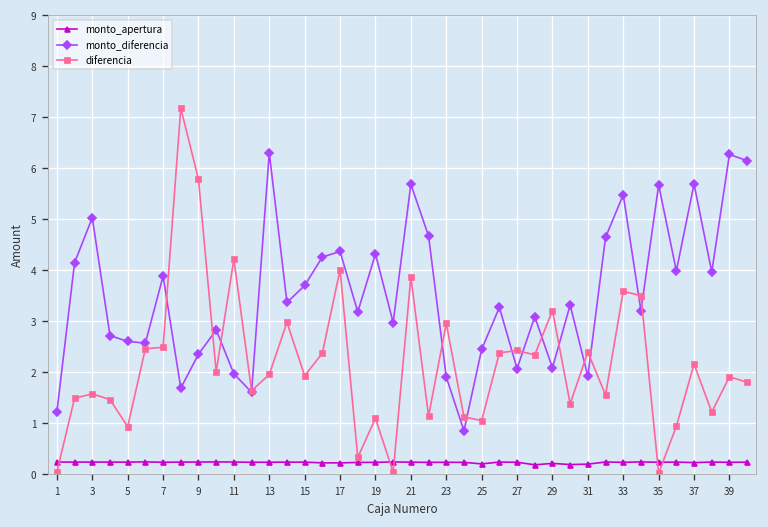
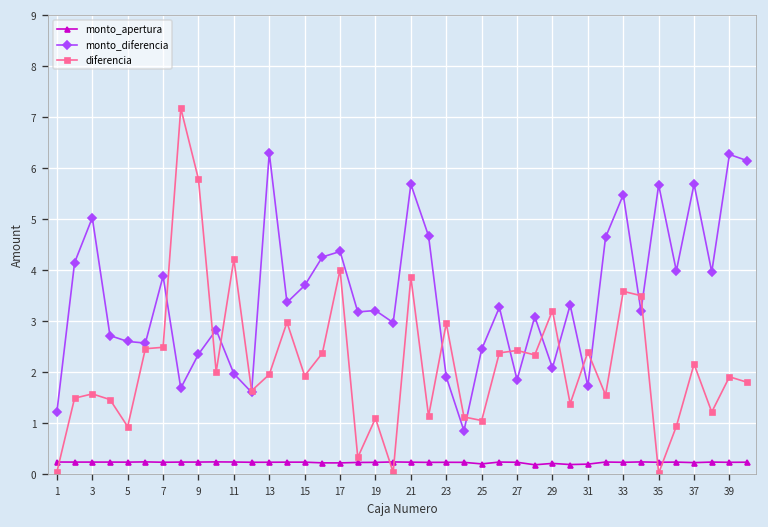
monto_diferencia, 19: 4.3 -> 3.2
monto_diferencia, 27: 2.1 -> 1.8
monto_diferencia, 31: 1.9 -> 1.7
